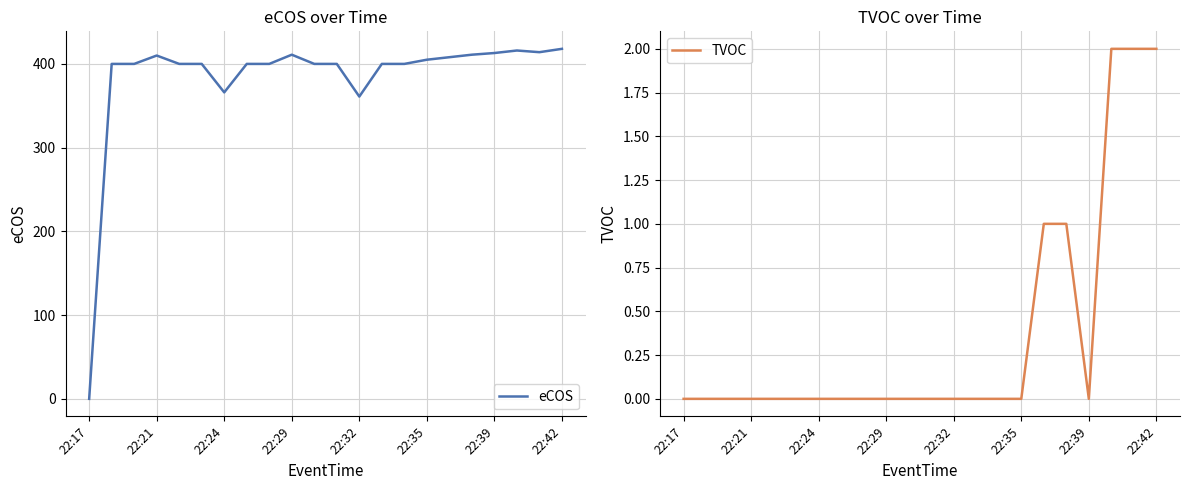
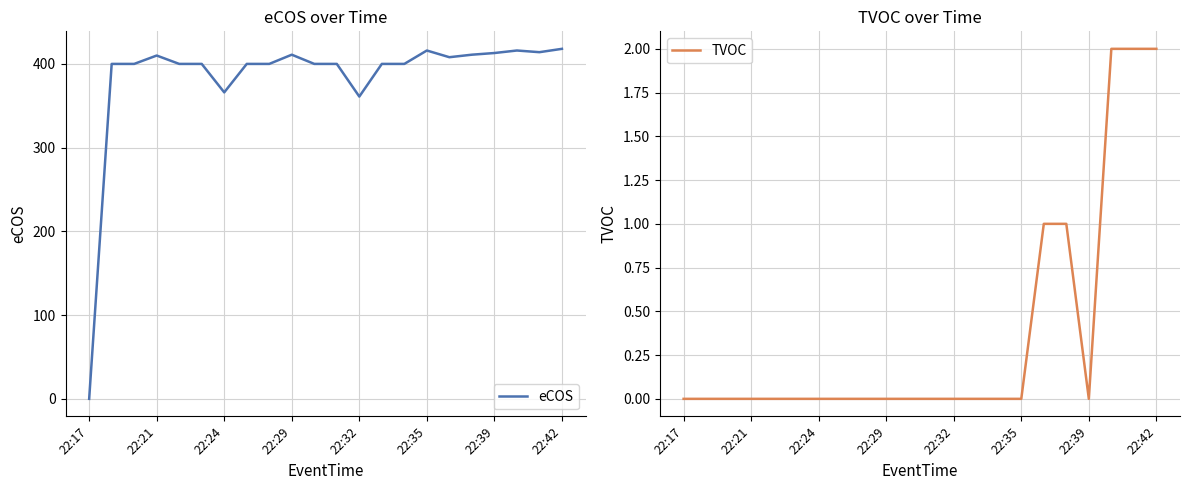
eCOS over Time, 22:35: 410 -> 420
